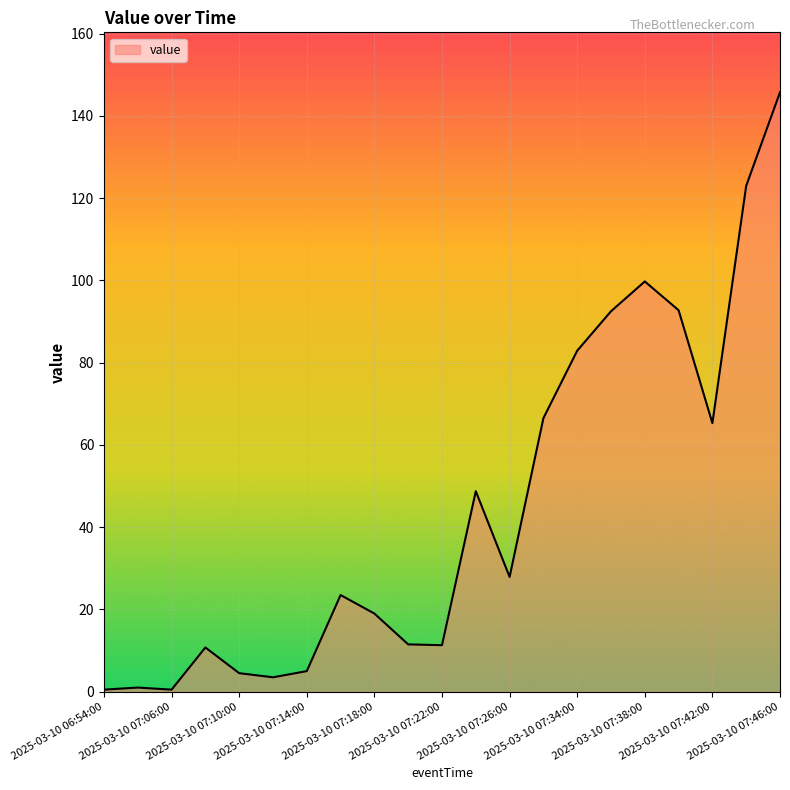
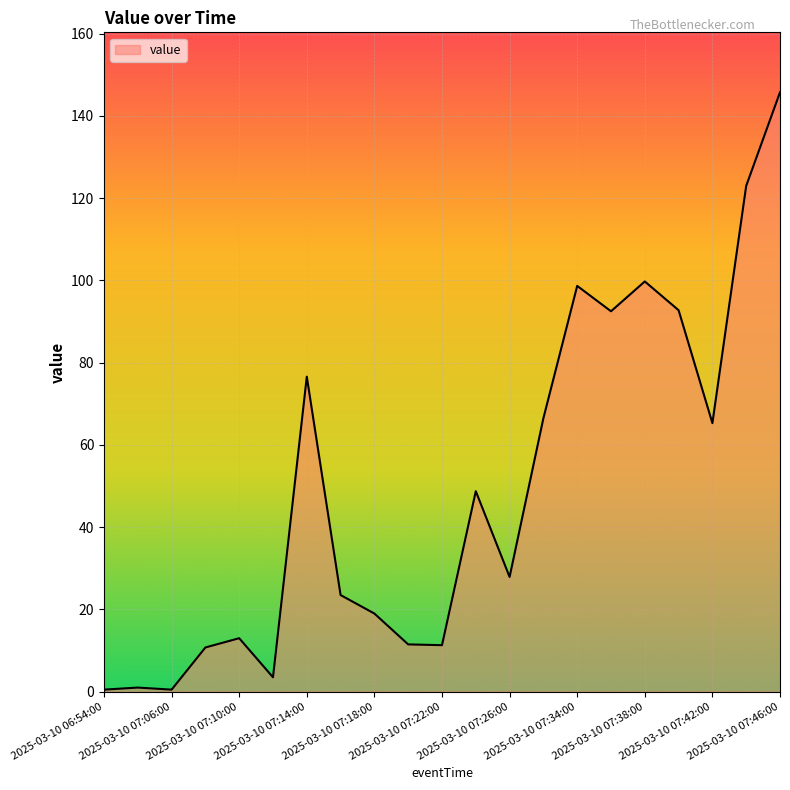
2025-03-10 07:10:00: 5 -> 13
2025-03-10 07:14:00: 5 -> 77
2025-03-10 07:34:00: 83 -> 99
